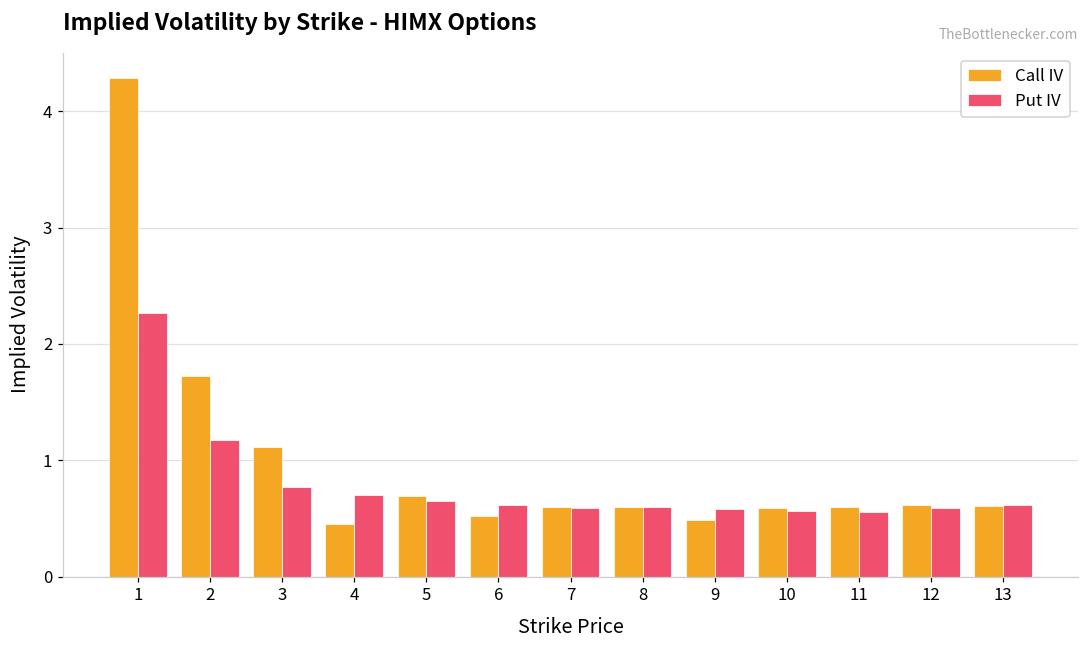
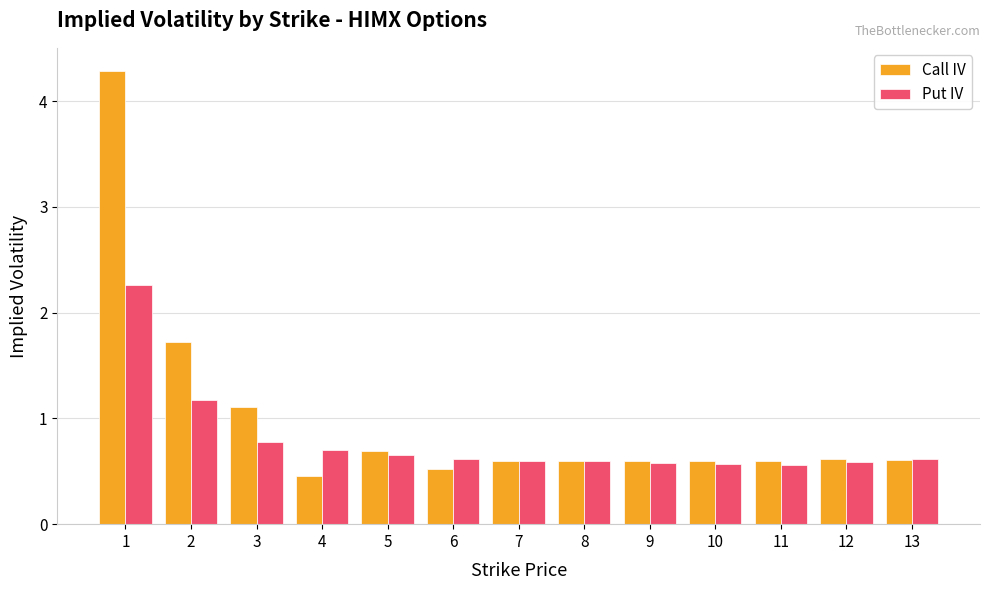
Call IV, 9: 0.49 -> 0.60
